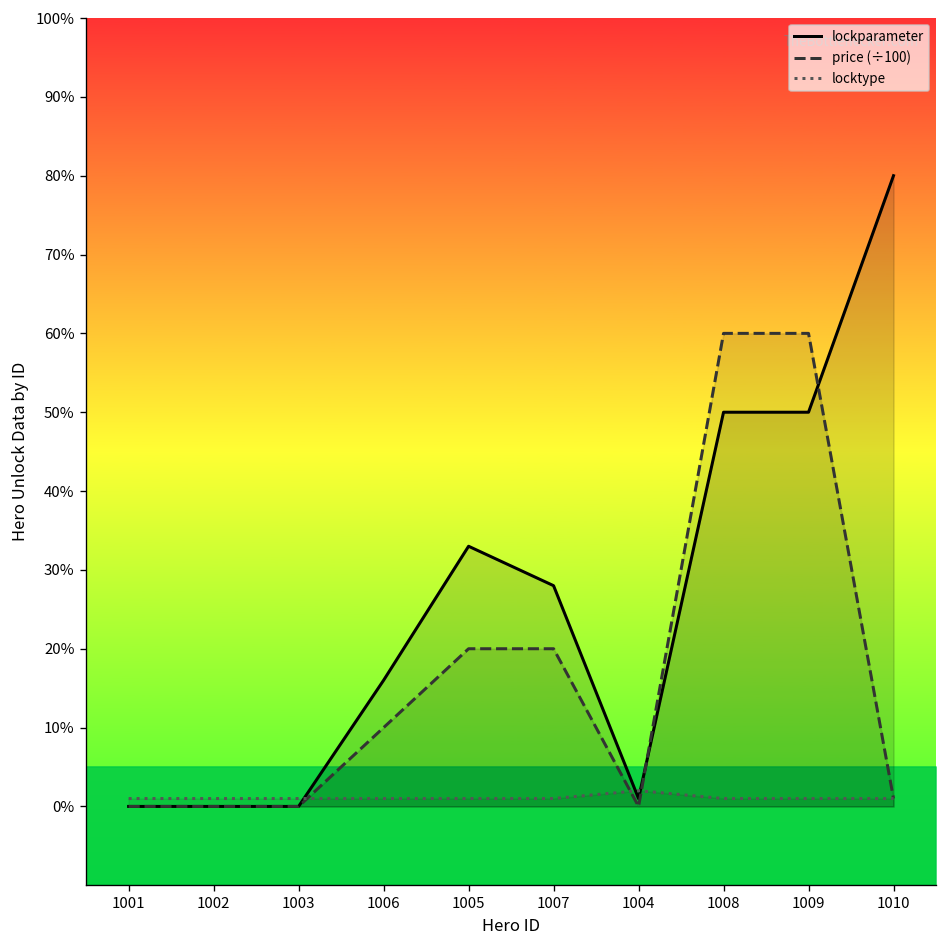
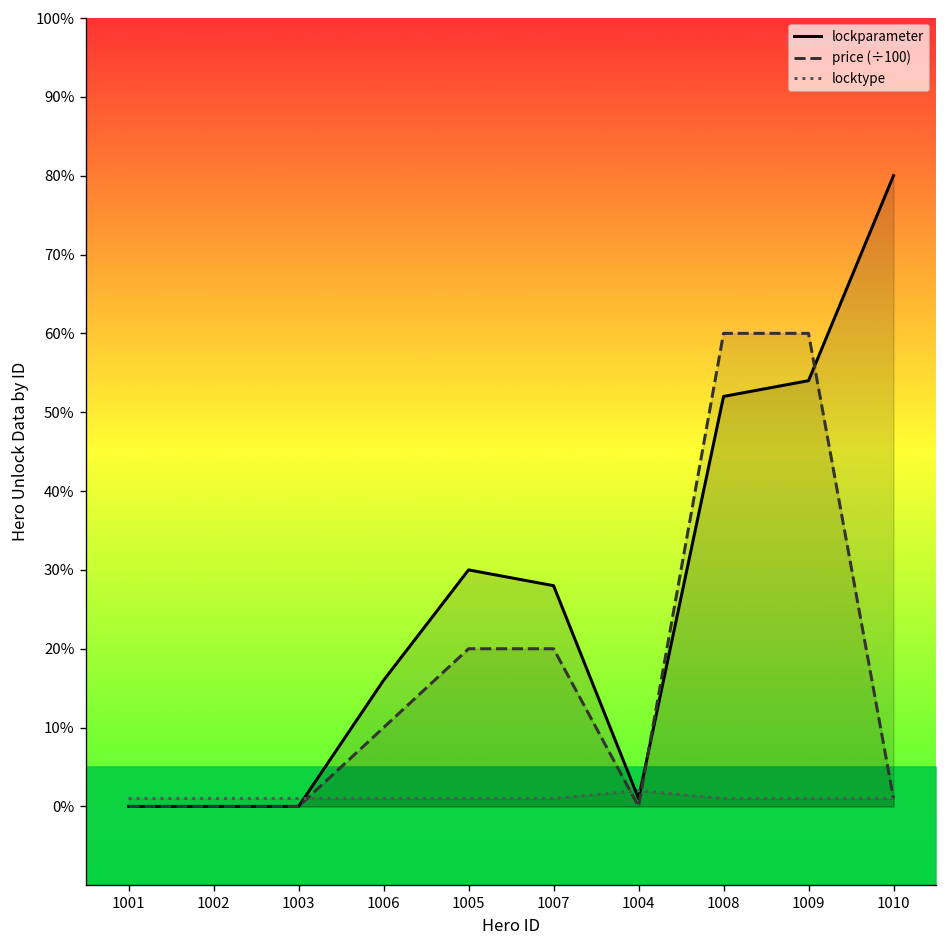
lockparameter, 1005: 33% -> 30%
lockparameter, 1008: 50% -> 52%
lockparameter, 1009: 50% -> 54%
